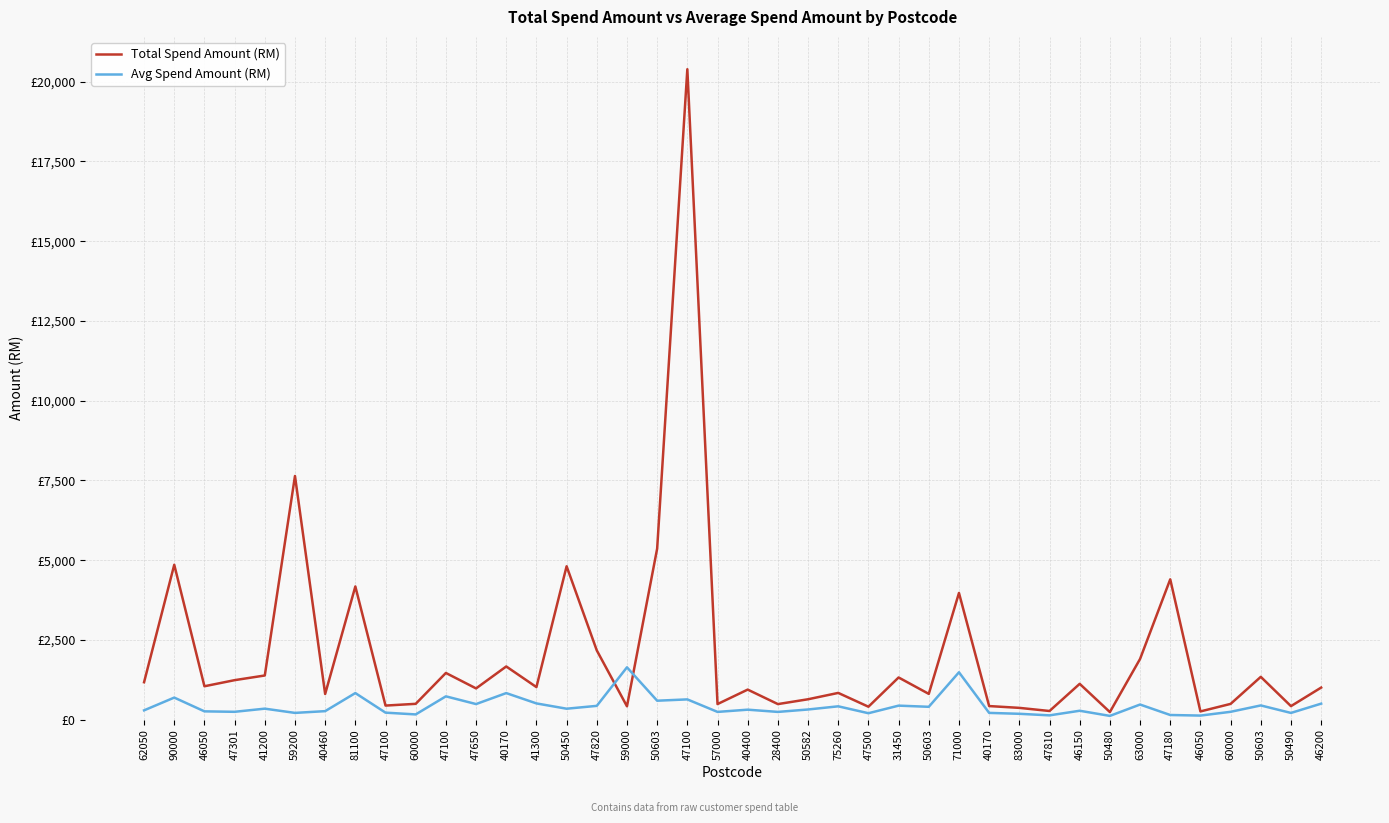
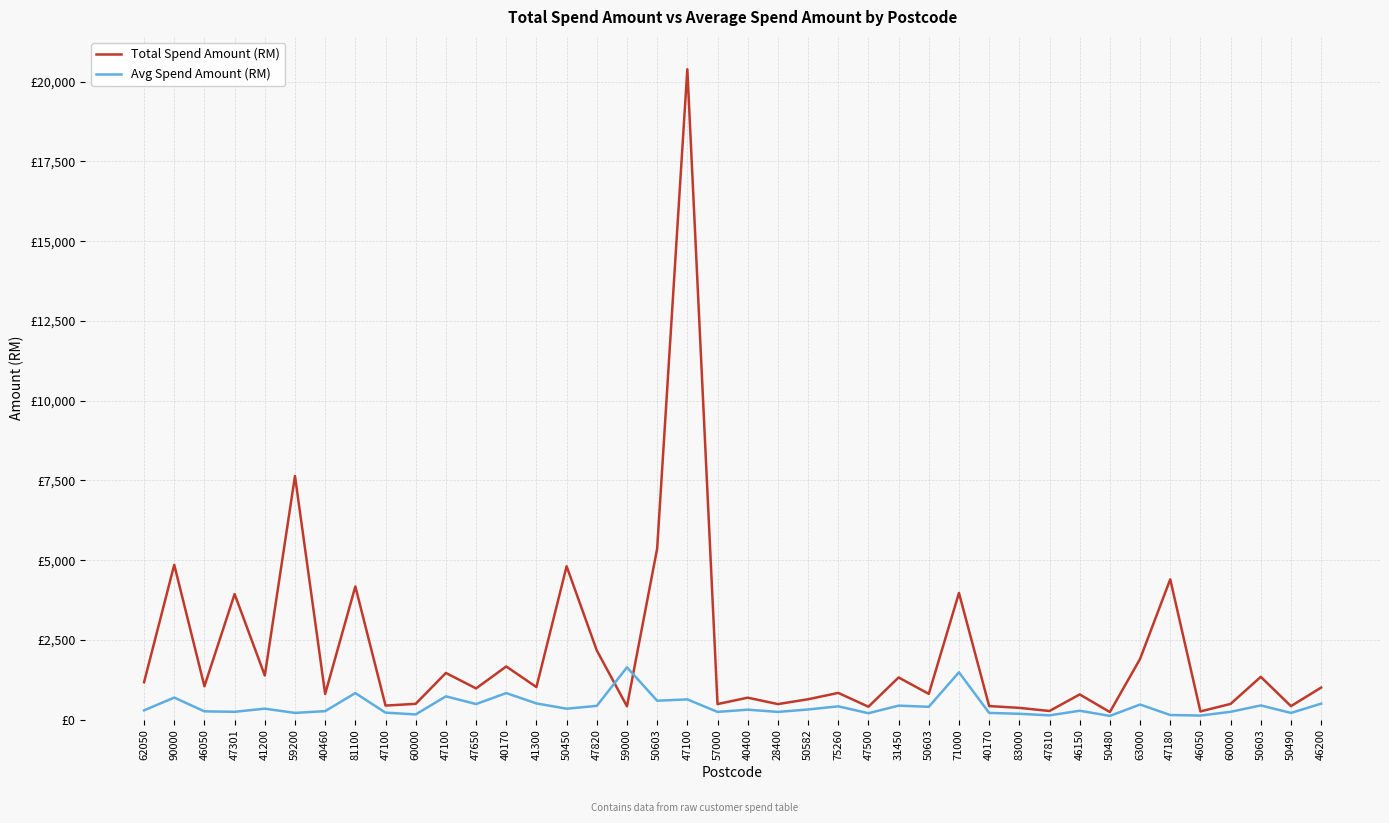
Total Spend Amount (RM), 47301: £1,200 -> £3,900
Total Spend Amount (RM), 40400: £900 -> £700
Total Spend Amount (RM), 46150: £1,100 -> £800
